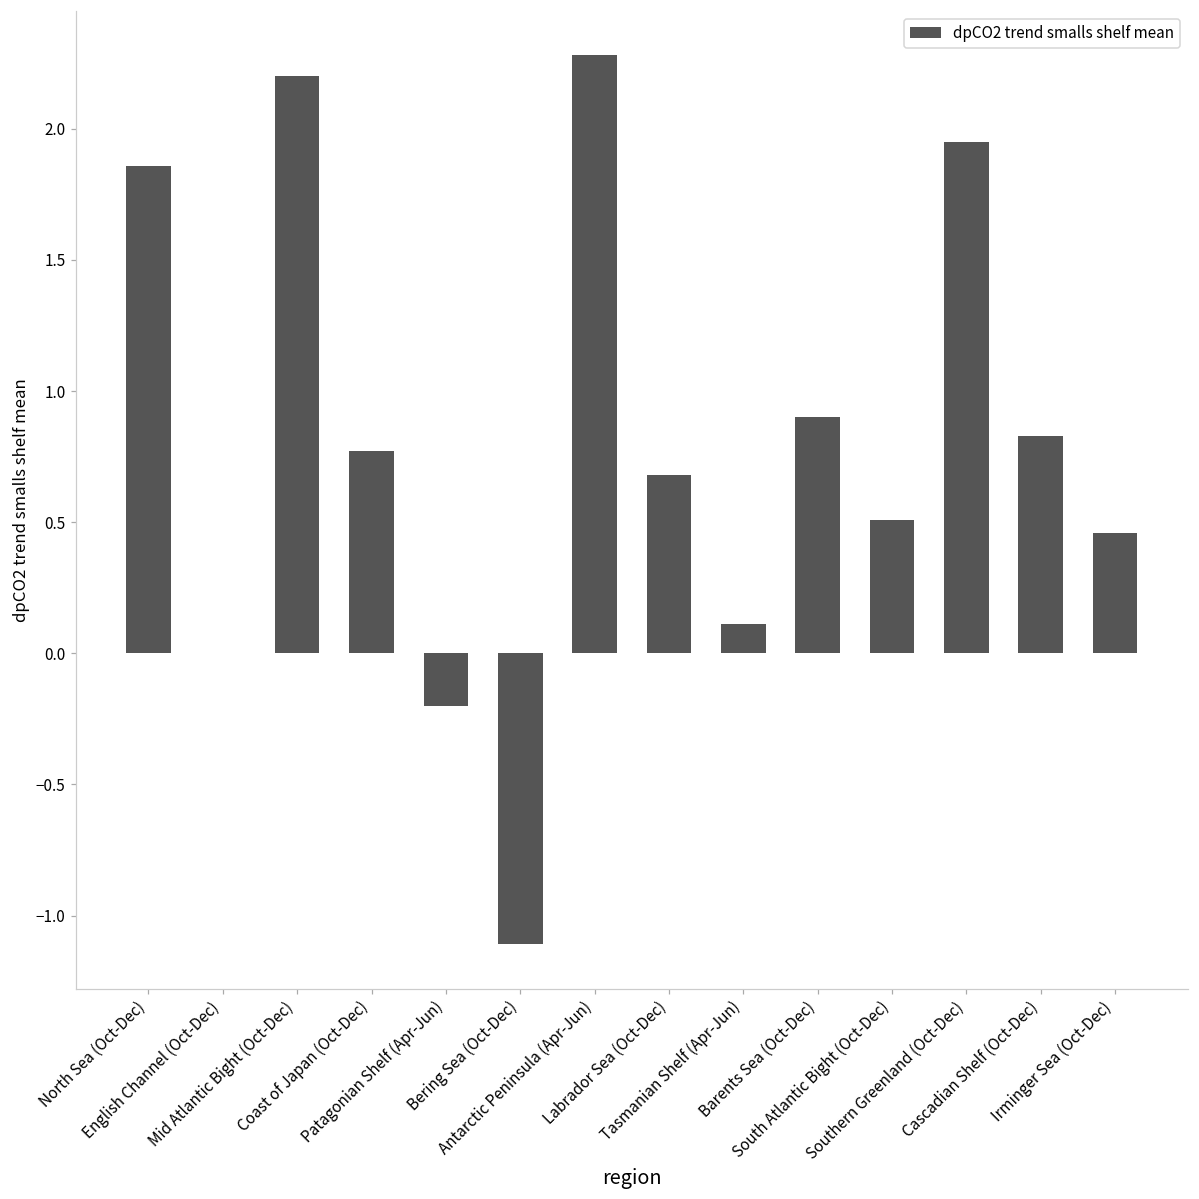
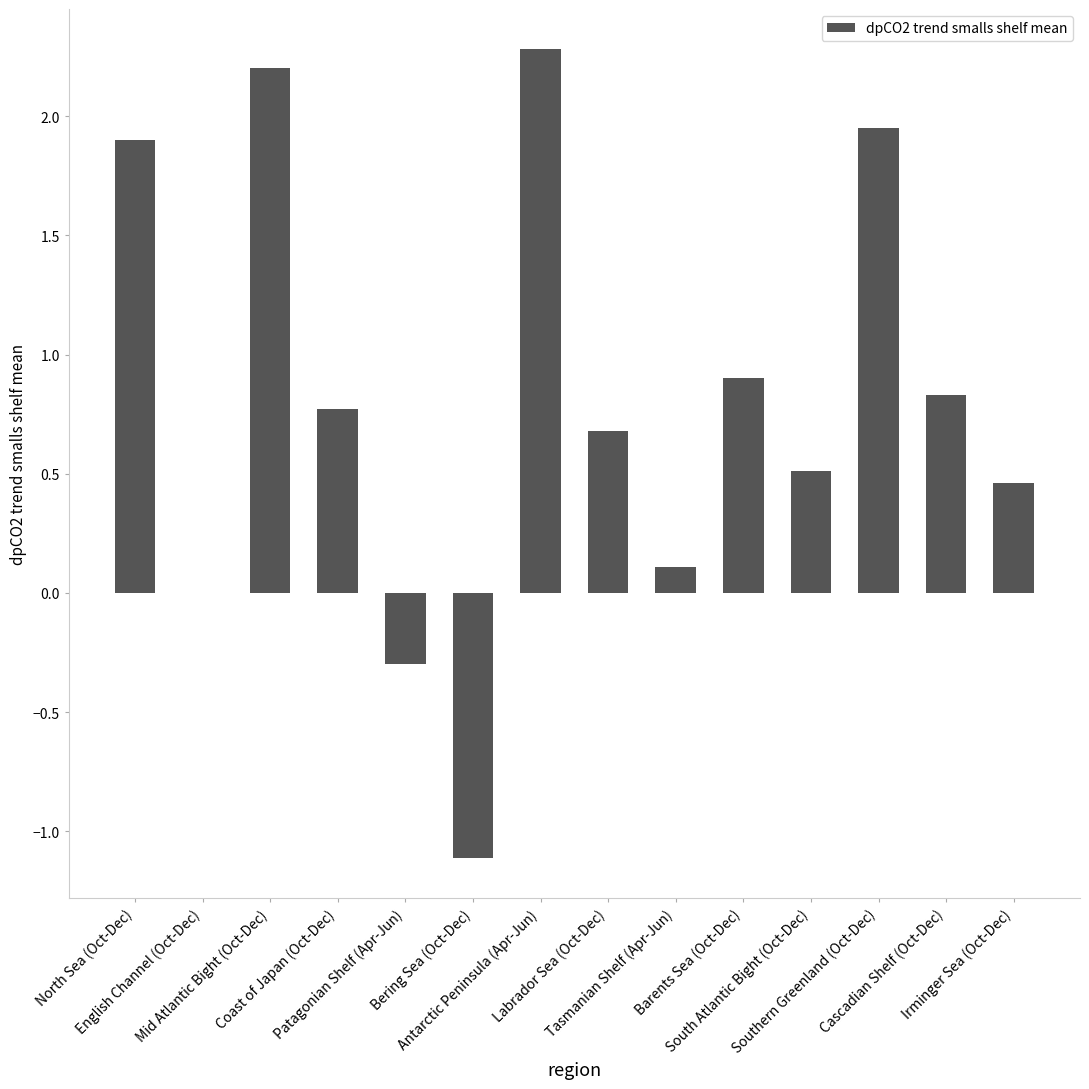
North Sea (Oct-Dec): 1.86 -> 1.90
Patagonian Shelf (Apr-Jun): -0.2 -> -0.3
